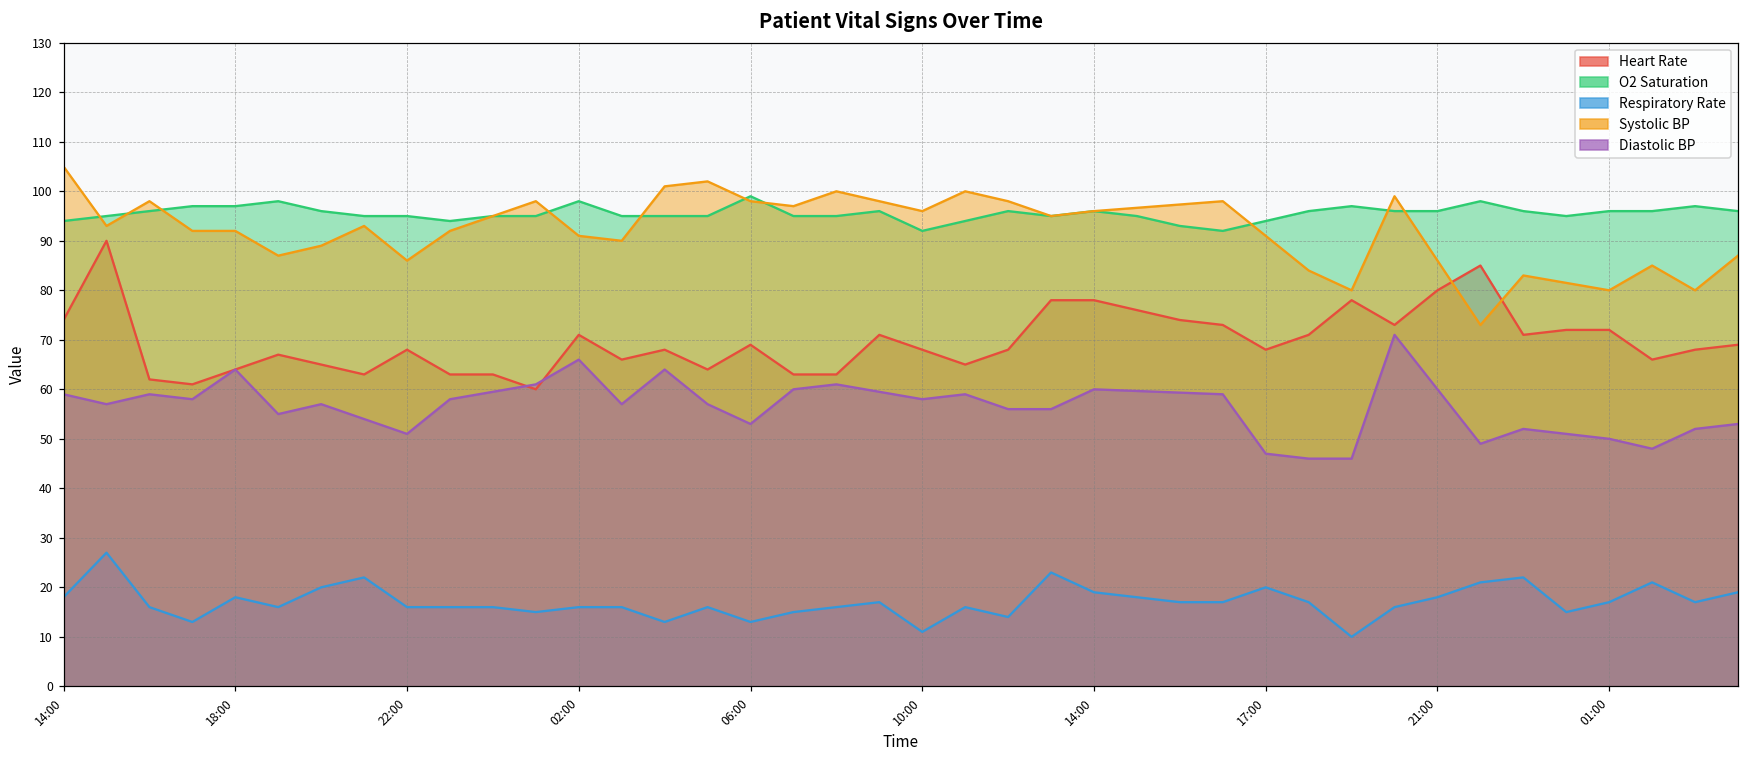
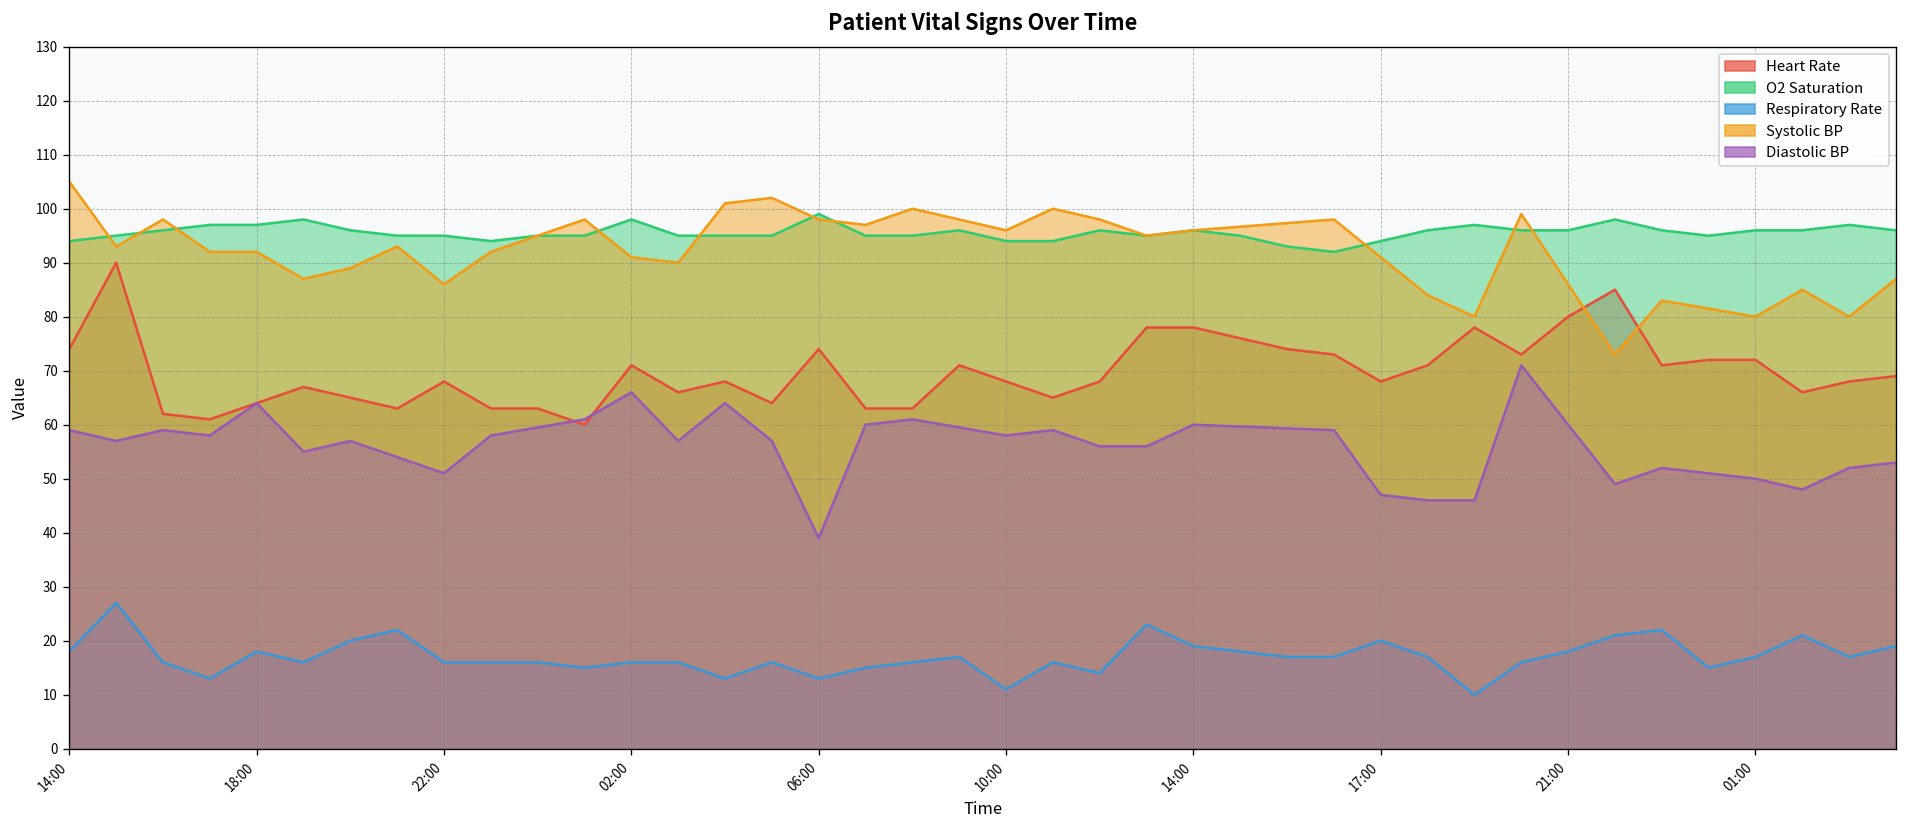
Heart Rate, 06:00: 69 -> 74
Diastolic BP, 06:00: 53 -> 39
O2 Saturation, 10:00: 92 -> 94
